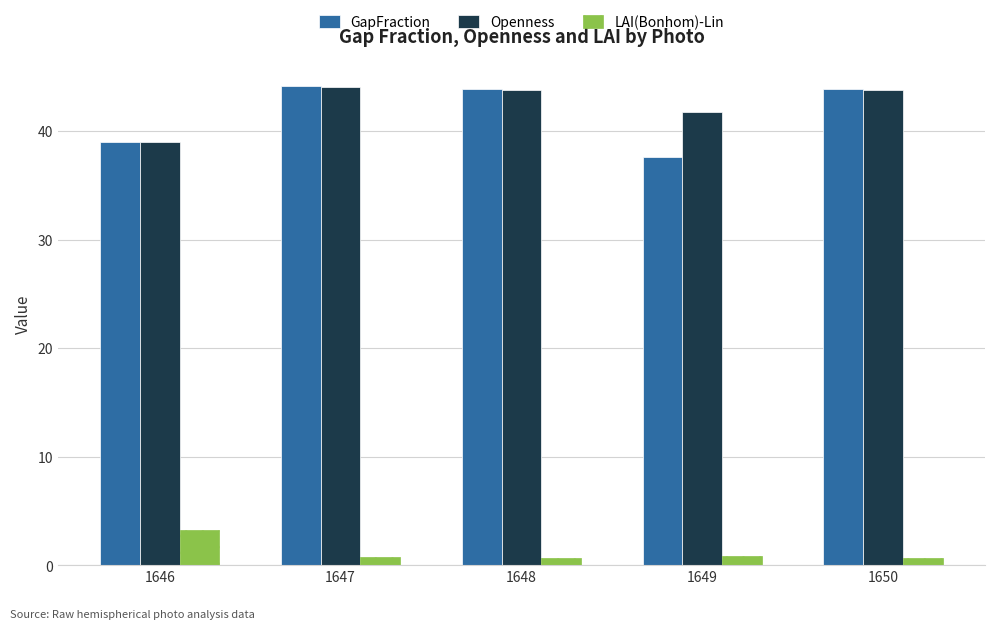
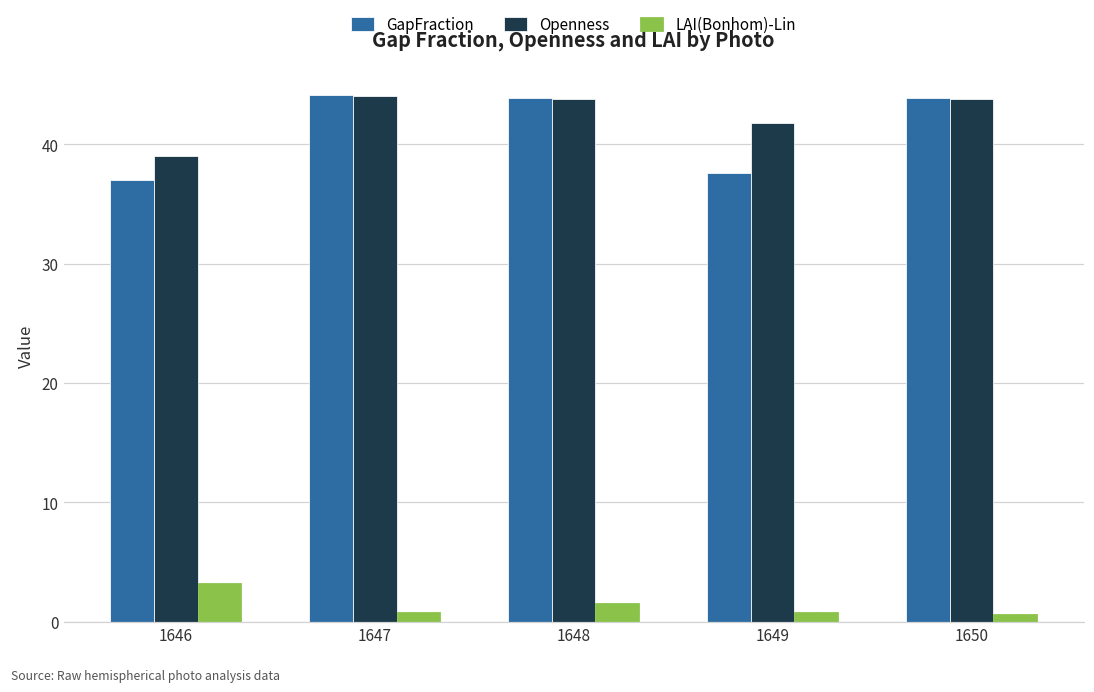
GapFraction, 1646: 39.0 -> 37.0
LAI(Bonhom)-Lin, 1648: 0.7 -> 1.6
